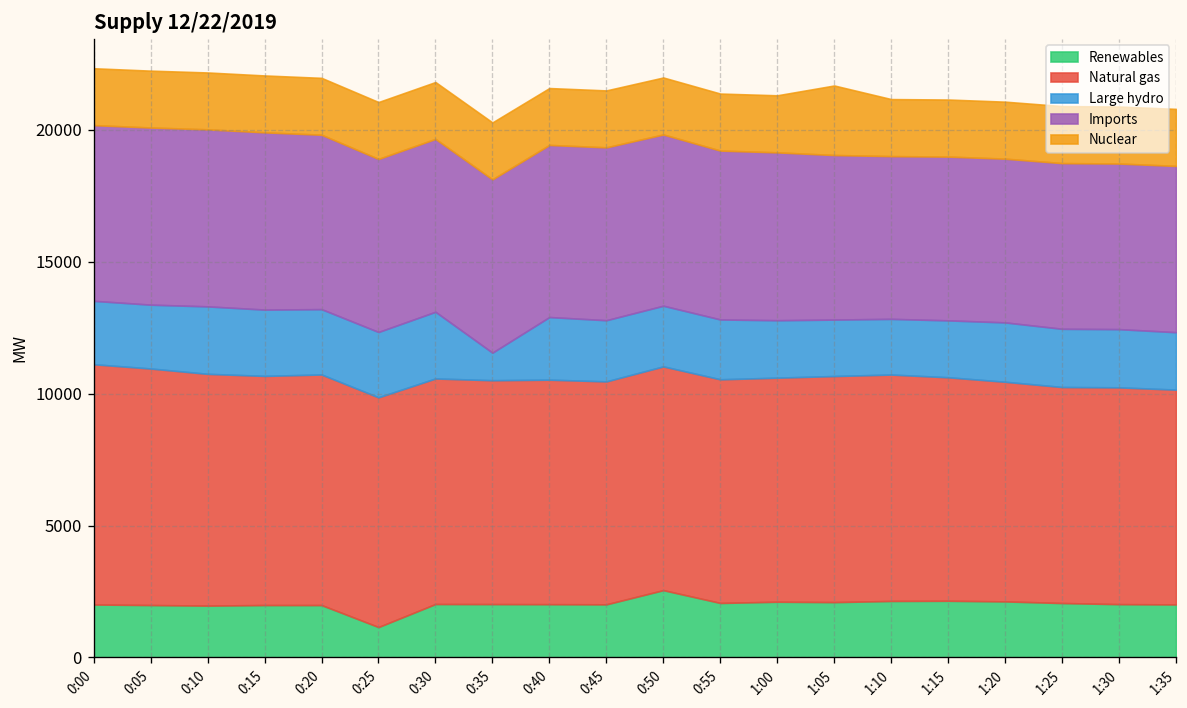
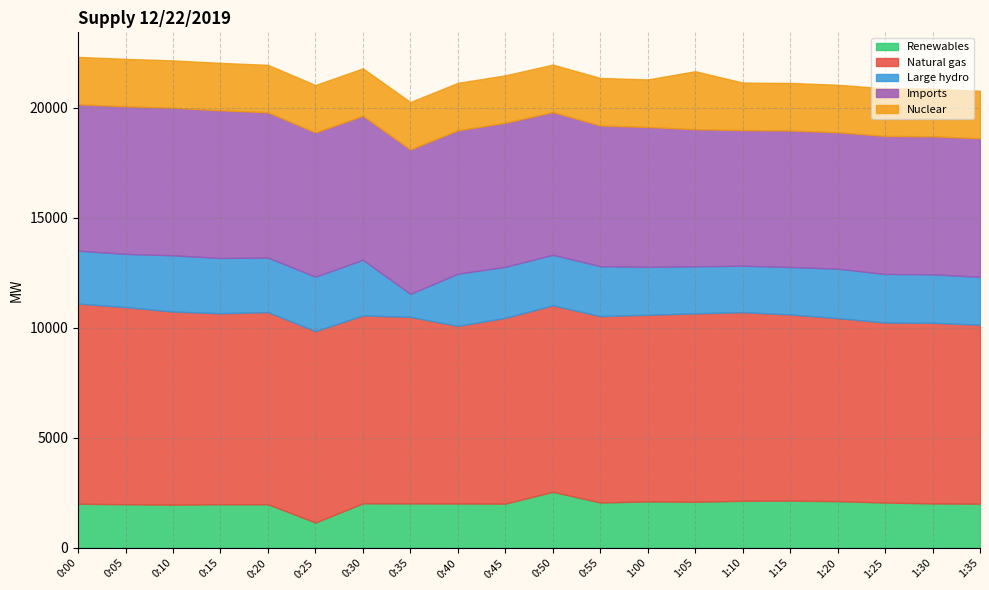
Natural gas, 0:40: 8500 -> 8100
